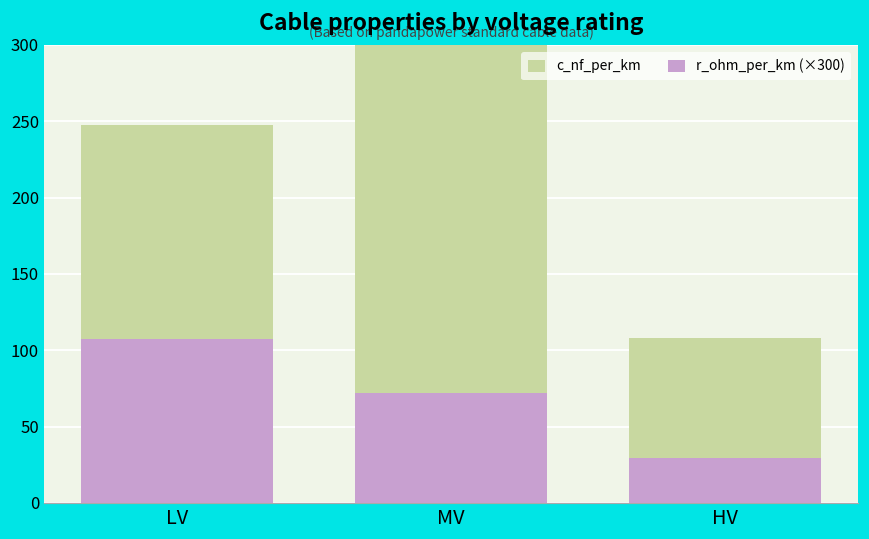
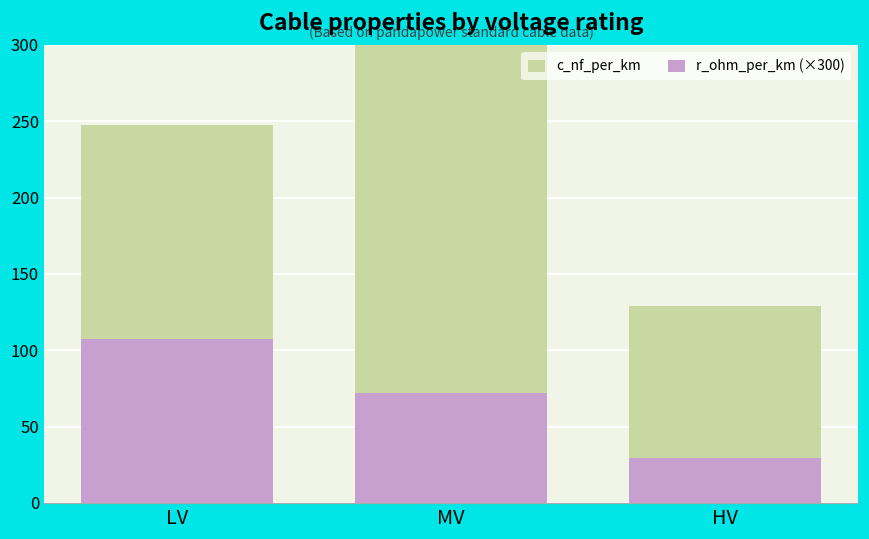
c_nf_per_km, HV: 108 -> 129
